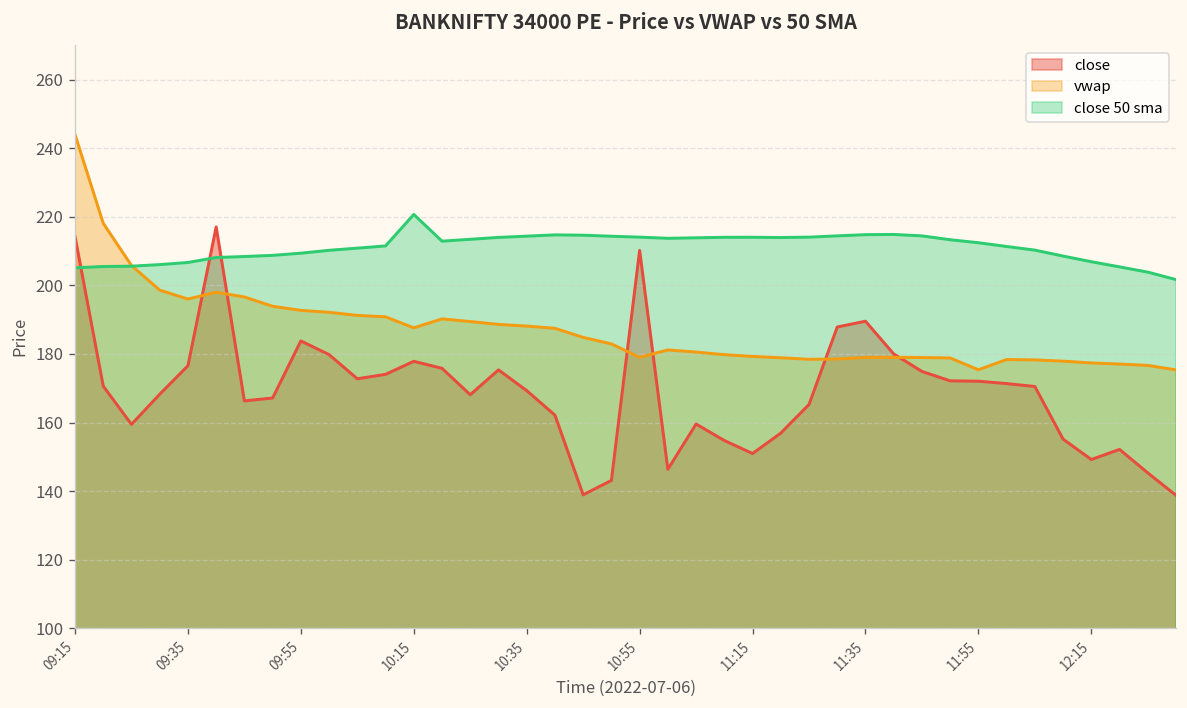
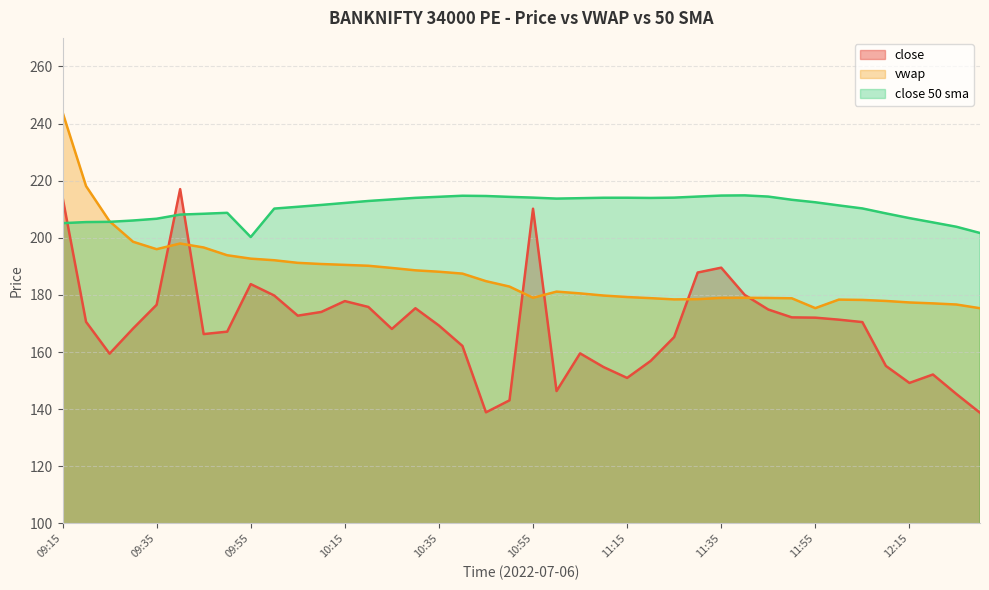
close 50 sma, 09:55: 209 -> 200
vwap, 10:15: 188 -> 191
close 50 sma, 10:15: 221 -> 212
